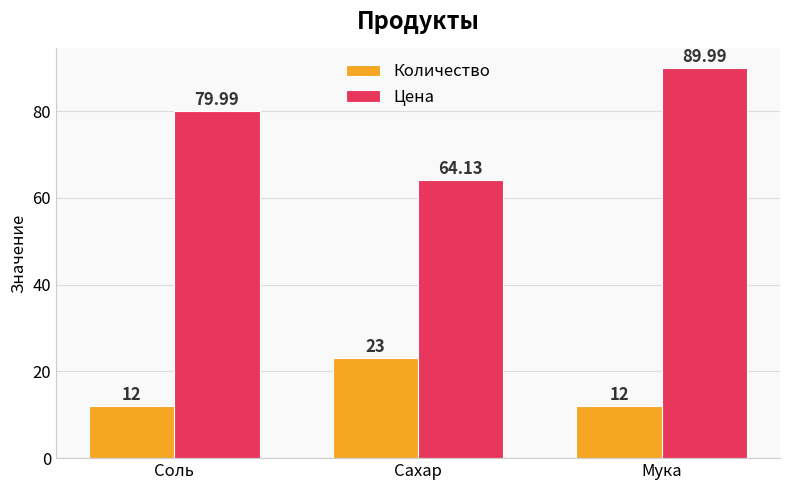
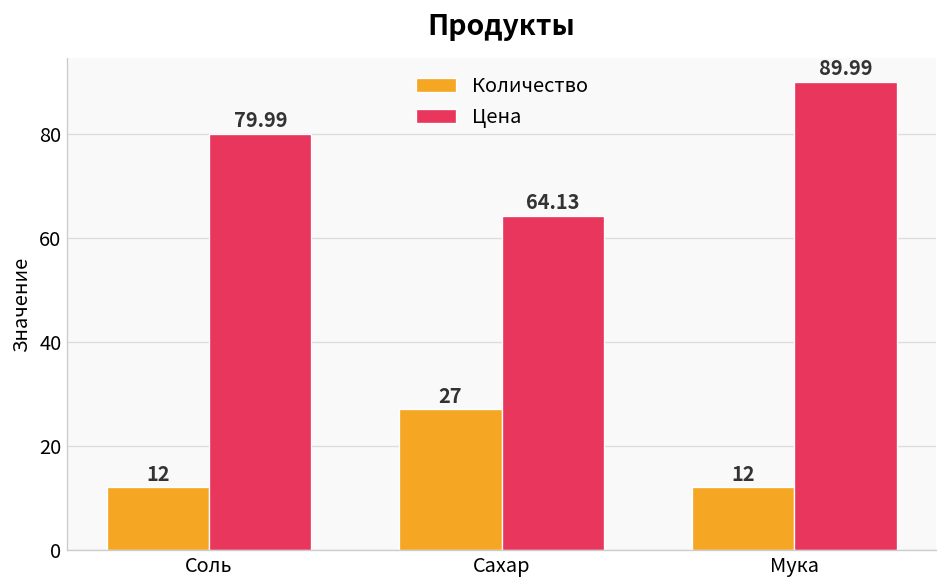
Количество, Сахар: 23 -> 27
